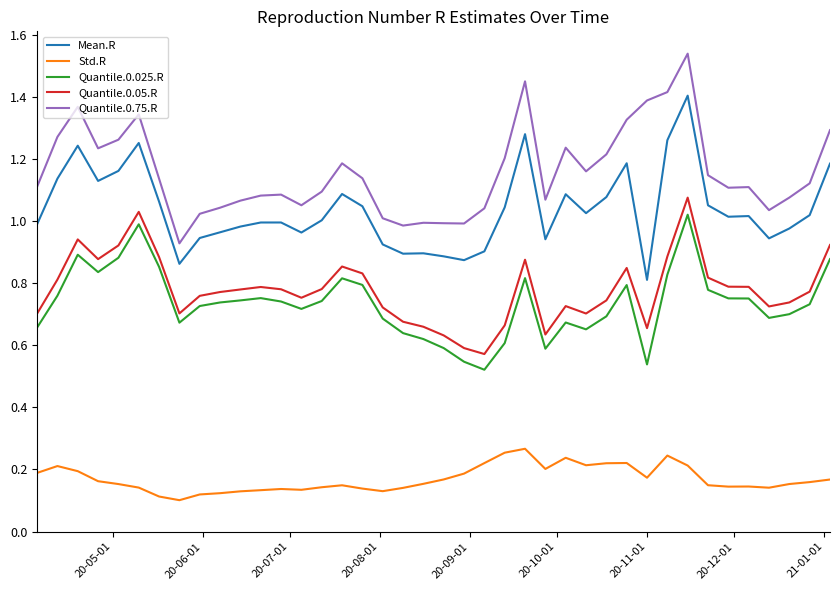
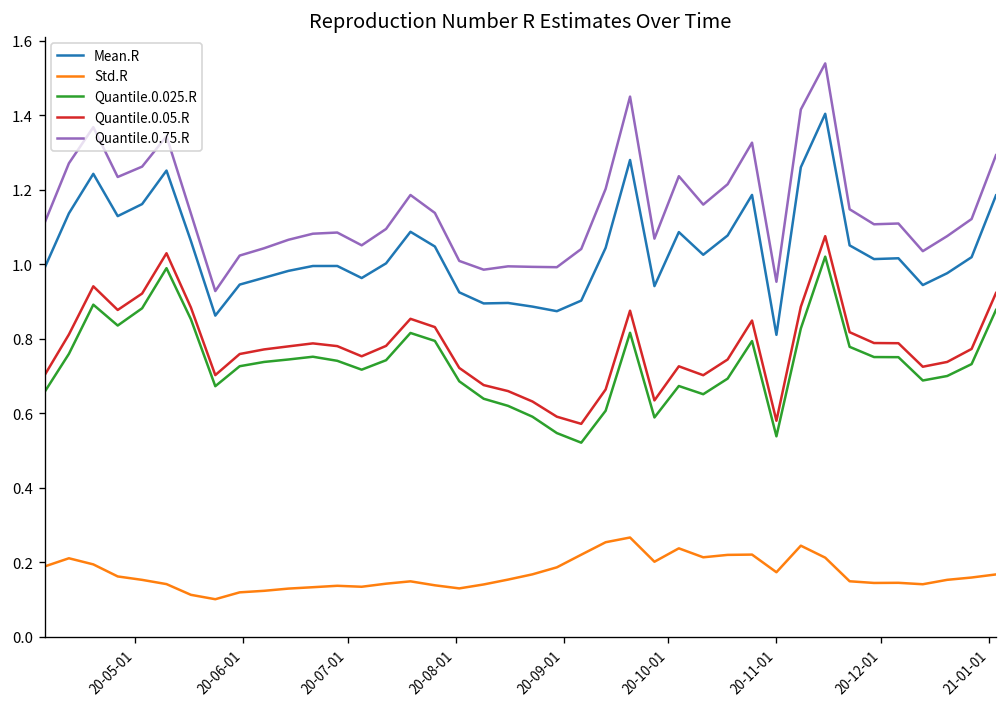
Quantile.0.05.R, 20-11-01: 0.66 -> 0.58
Quantile.0.75.R, 20-11-01: 1.39 -> 0.95
